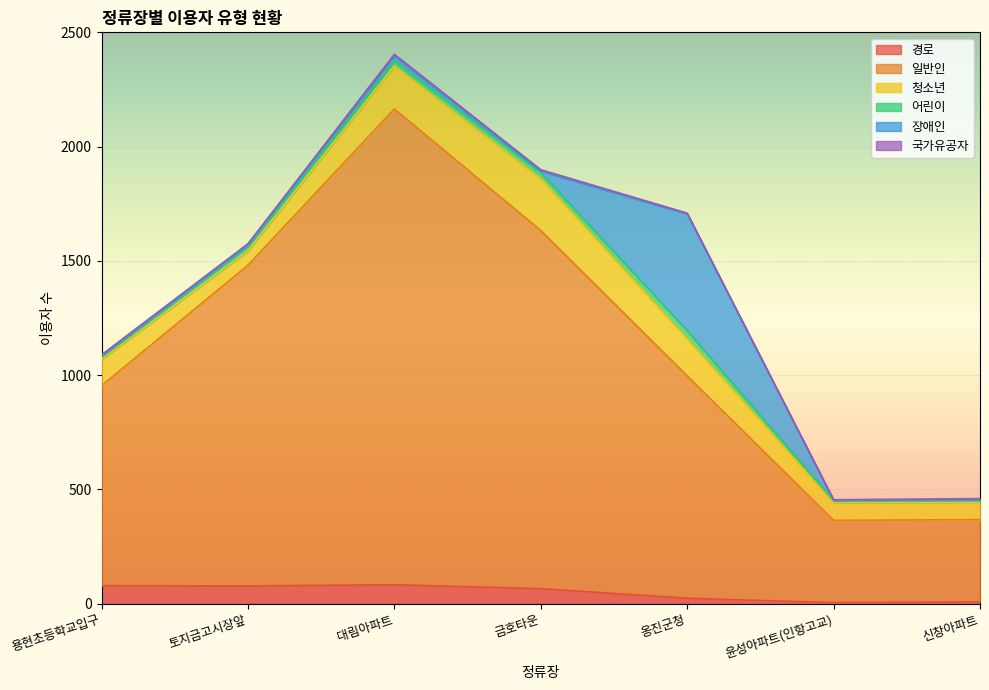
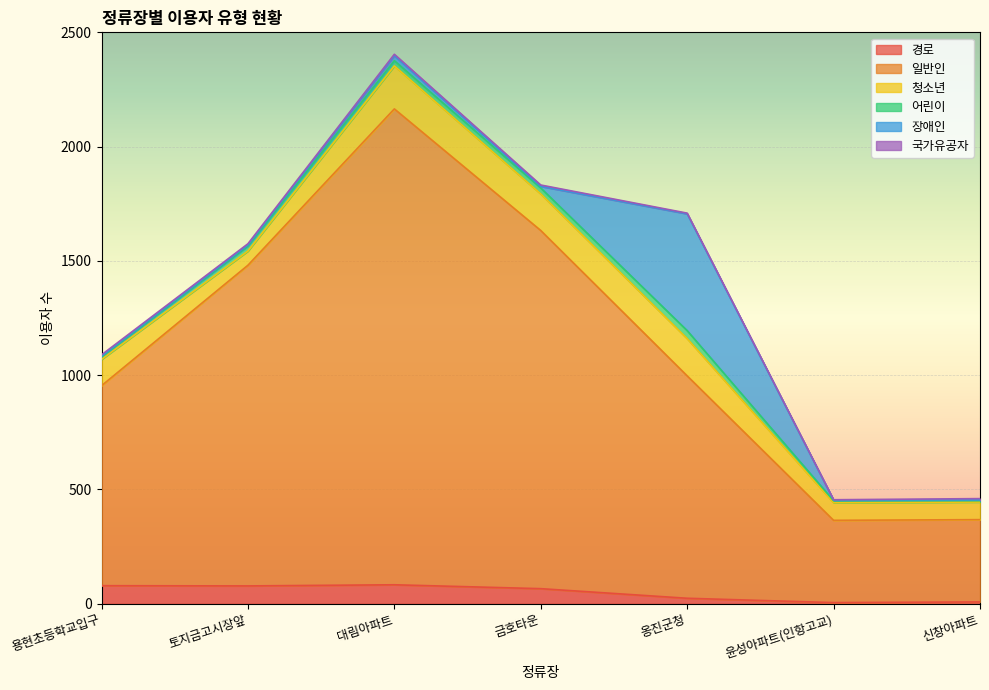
청소년, 금호타운: 230 -> 160
